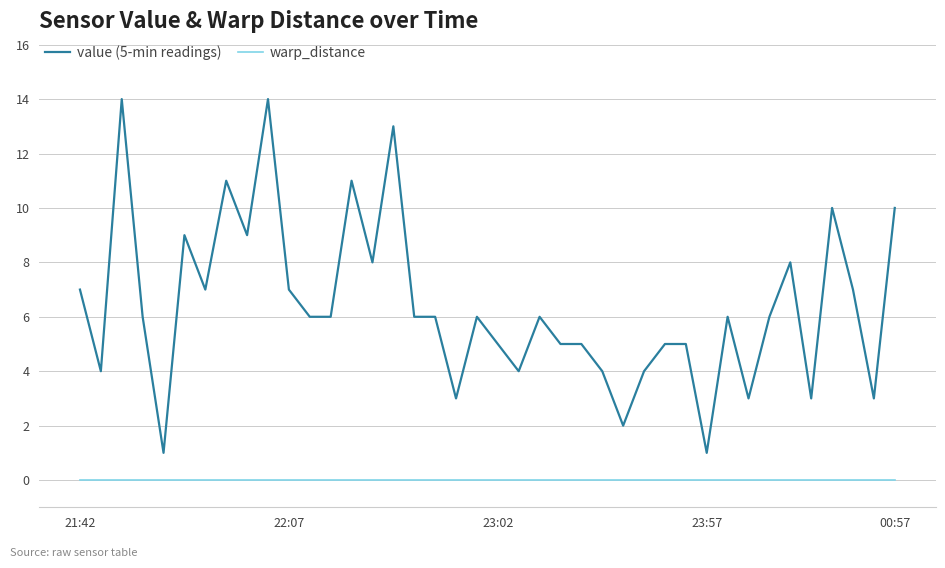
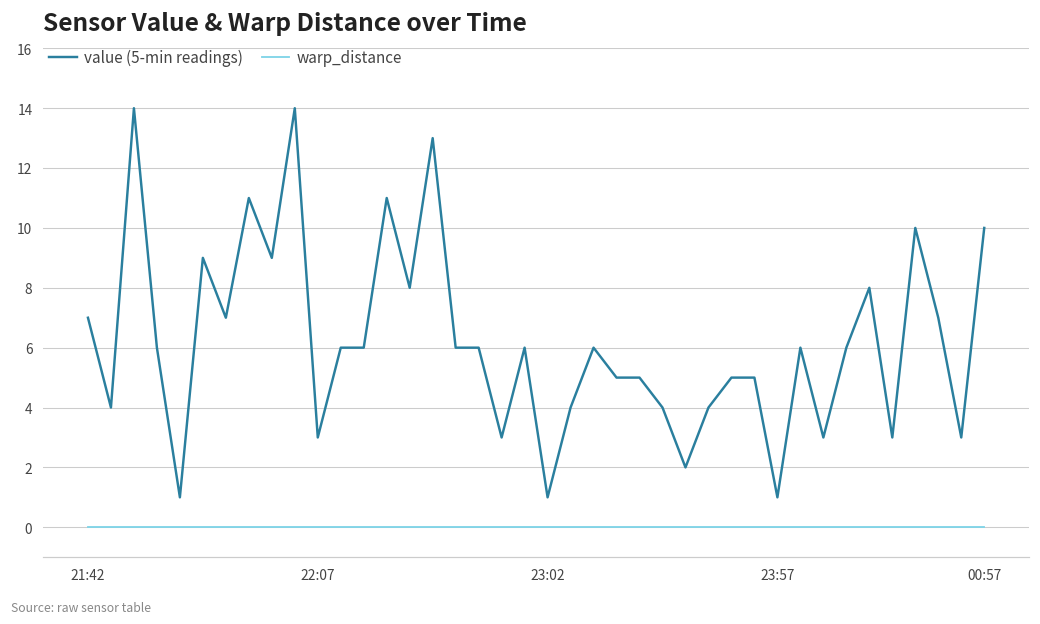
value (5-min readings), 22:07: 7 -> 3
value (5-min readings), 23:02: 5 -> 1
